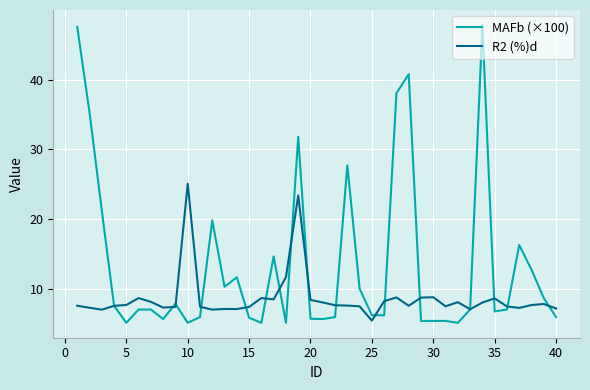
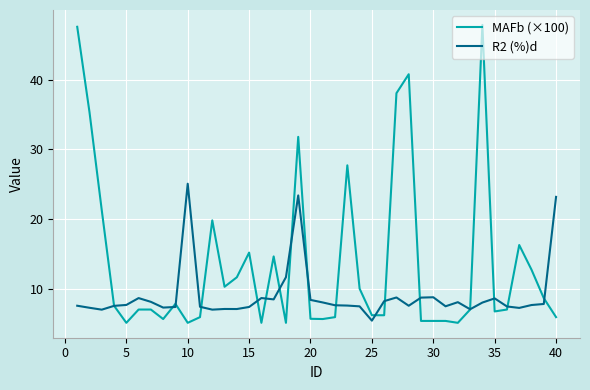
MAFb (×100), 15: 6 -> 15
R2 (%)d, 40: 7 -> 23
